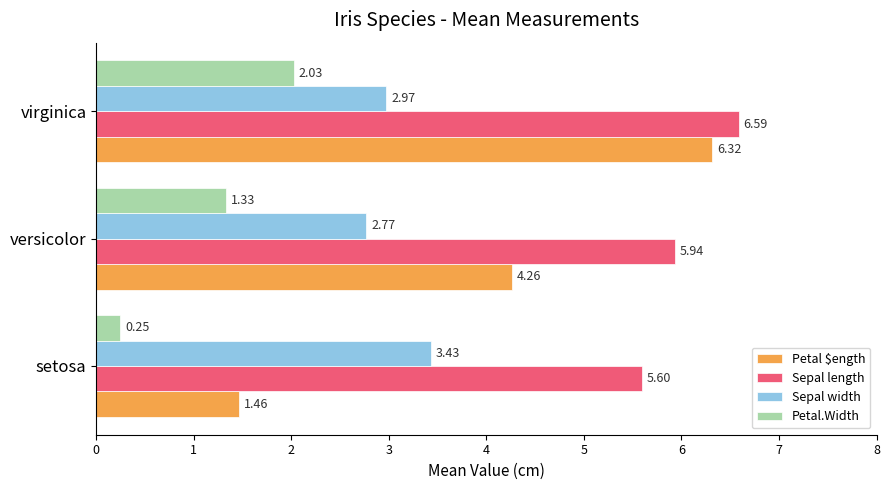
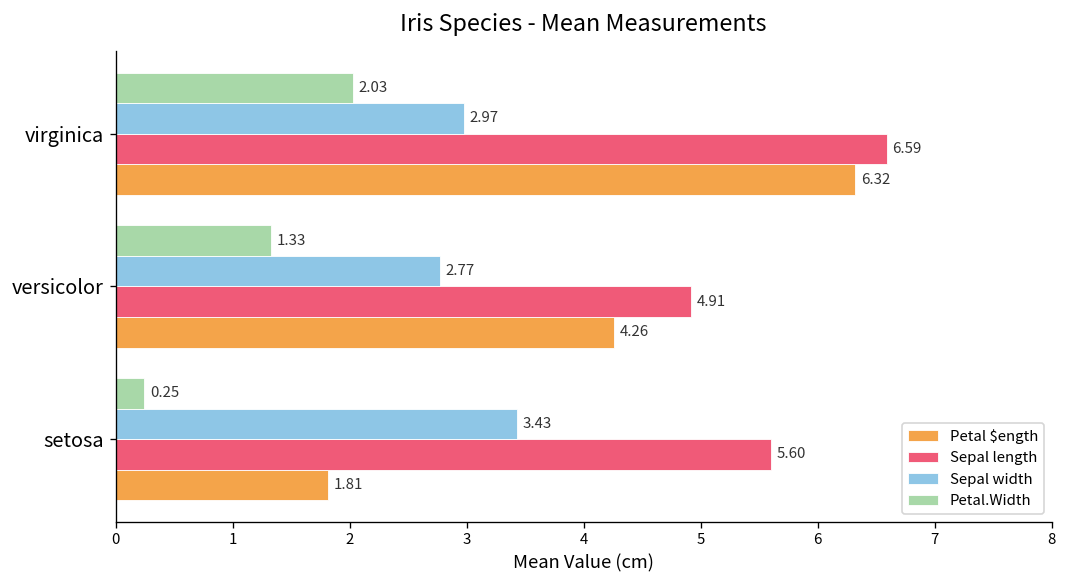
Sepal length, versicolor: 5.94 -> 4.91
Petal $ength, setosa: 1.46 -> 1.81
